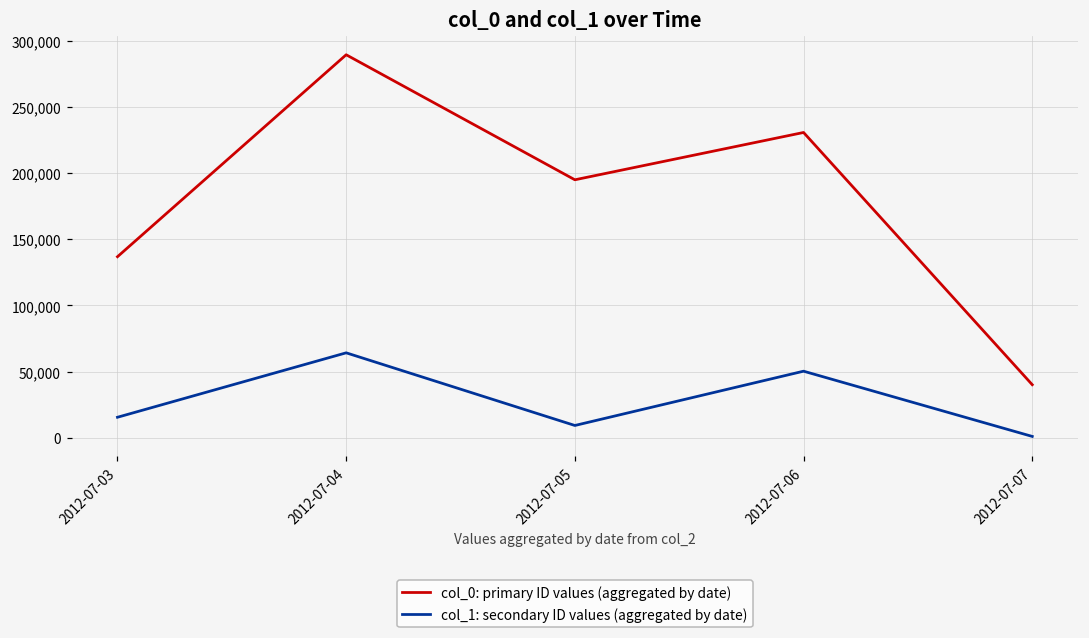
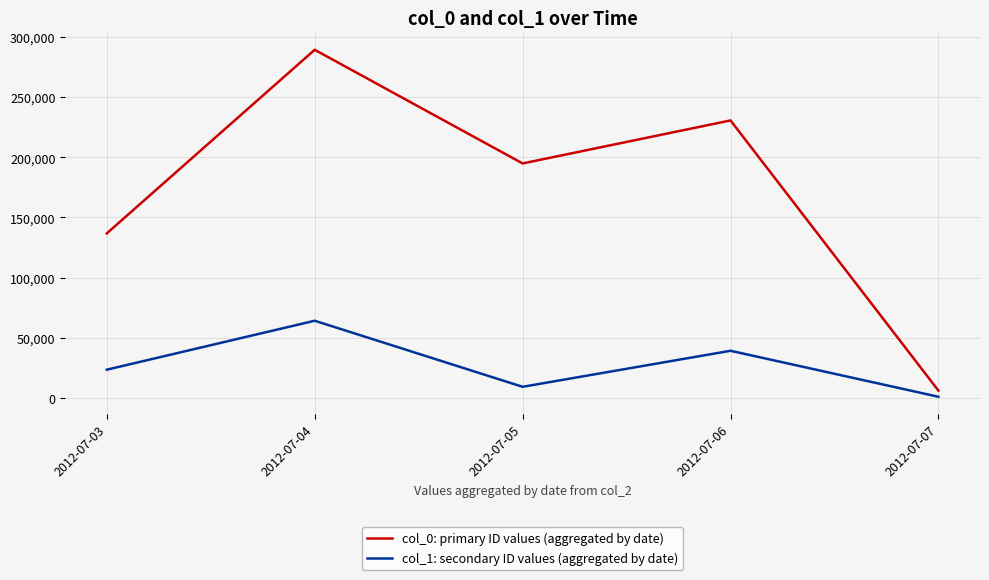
col_1: secondary ID values (aggregated by date), 2012-07-03: 16,000 -> 24,000
col_1: secondary ID values (aggregated by date), 2012-07-06: 50,000 -> 39,000
col_0: primary ID values (aggregated by date), 2012-07-07: 40,000 -> 6,000
